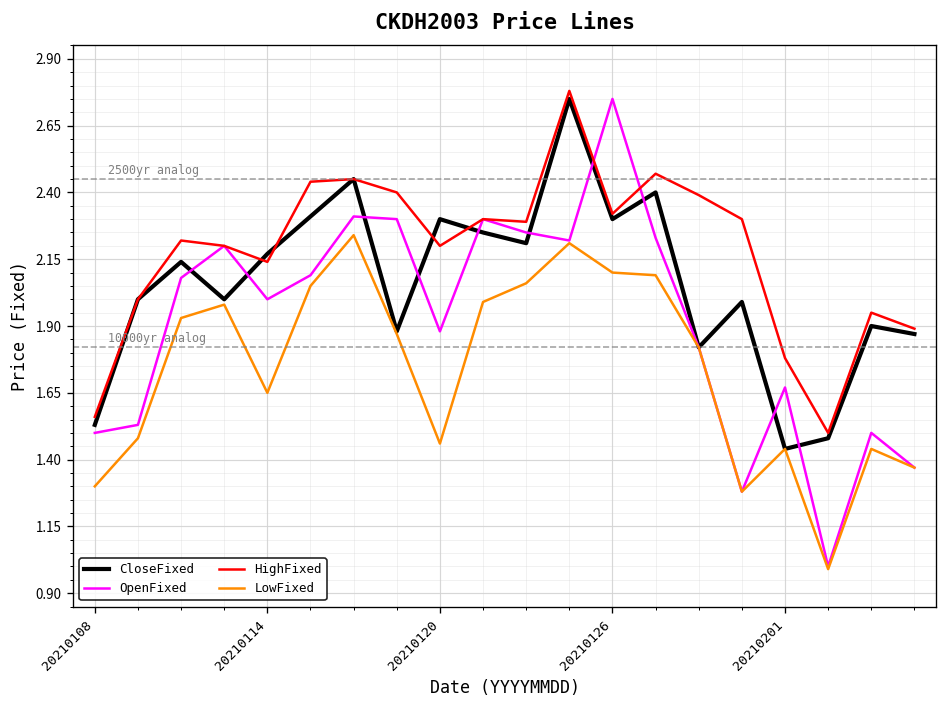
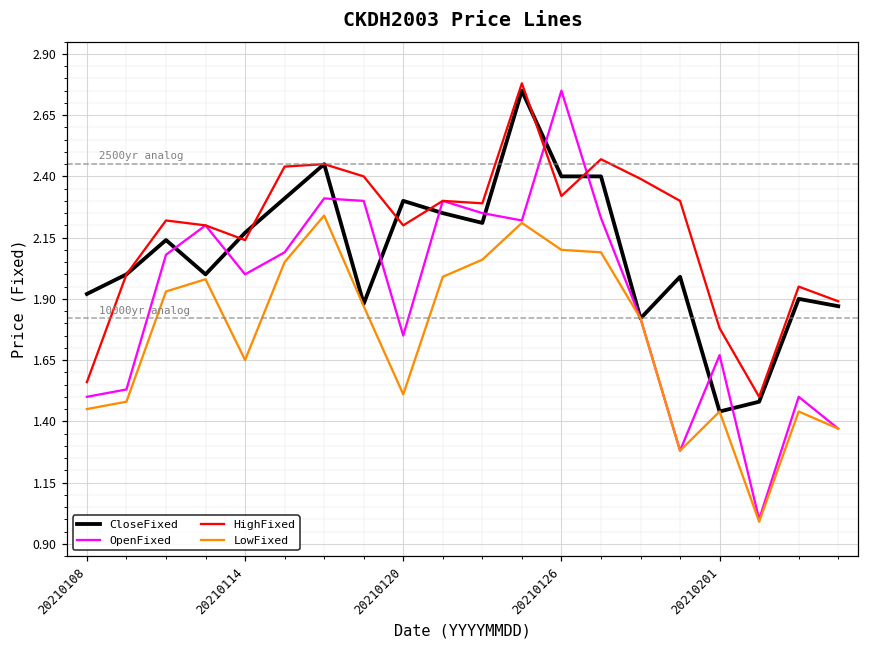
CloseFixed, 20210108: 1.53 -> 1.92
LowFixed, 20210108: 1.30 -> 1.45
OpenFixed, 20210120: 1.88 -> 1.75
LowFixed, 20210120: 1.46 -> 1.51
CloseFixed, 20210126: 2.3 -> 2.4
